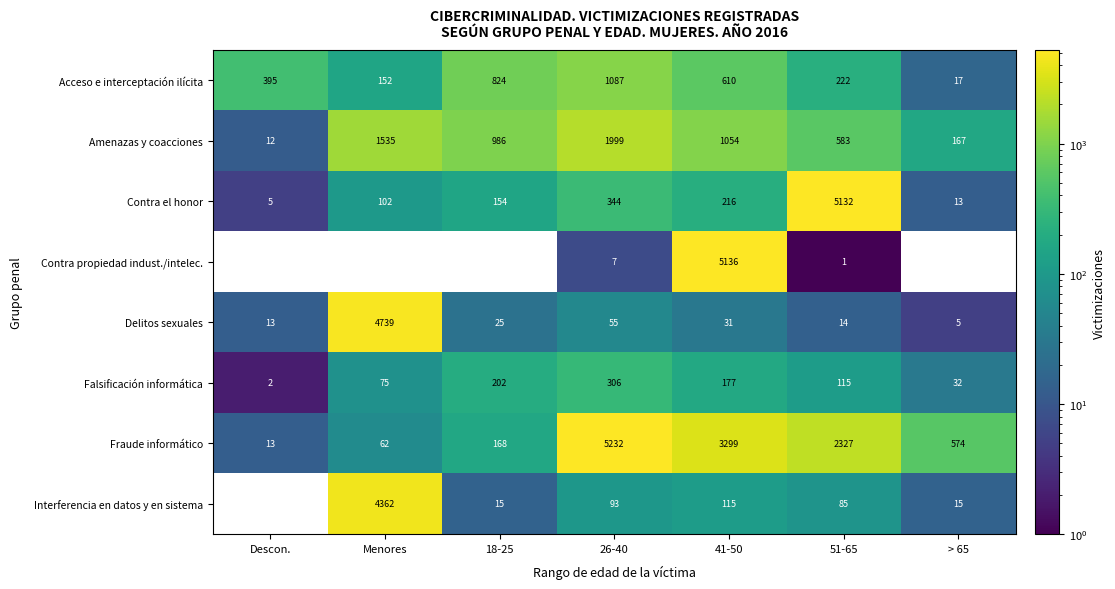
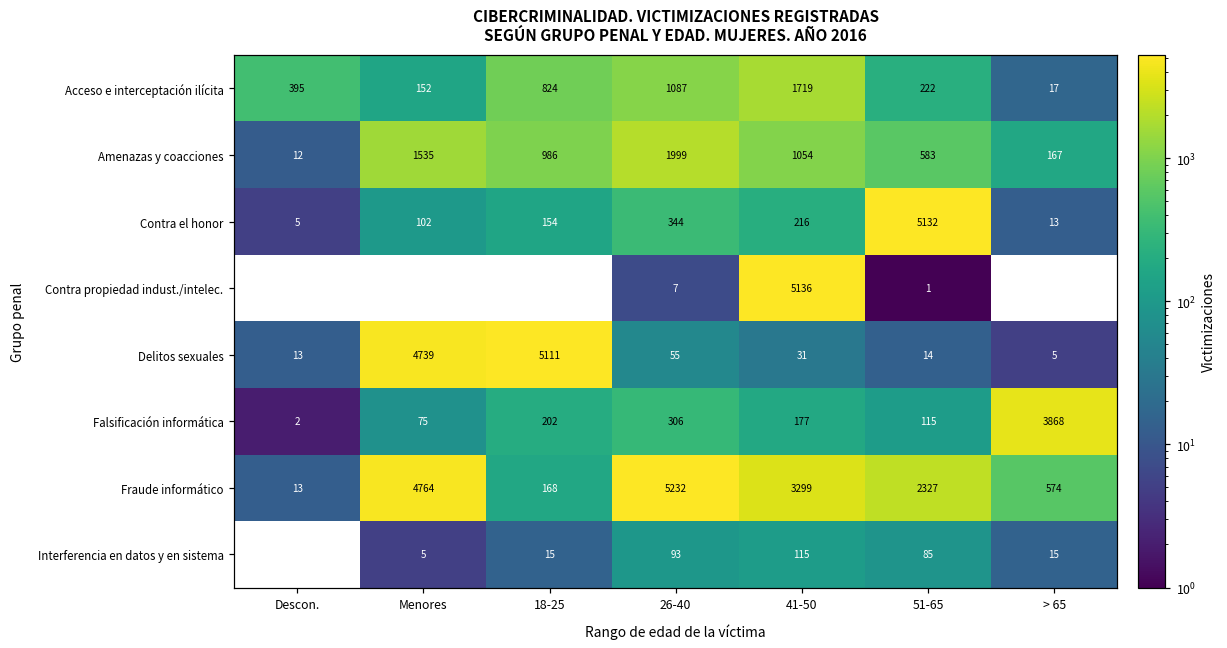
Acceso e interceptación ilícita, 41-50: 610 -> 1719
Delitos sexuales, 18-25: 25 -> 5111
Falsificación informática, > 65: 32 -> 3868
Fraude informático, Menores: 62 -> 4764
Interferencia en datos y en sistema, Menores: 4362 -> 5
